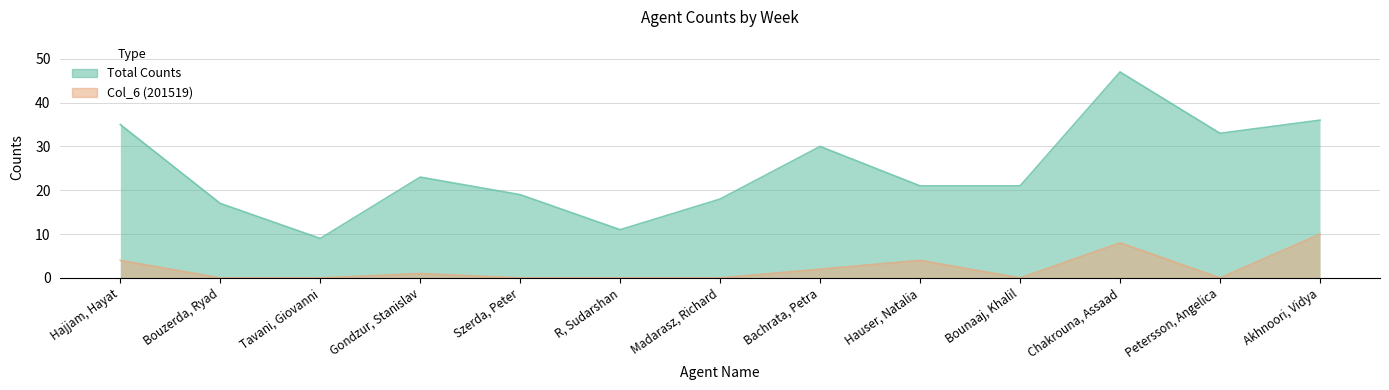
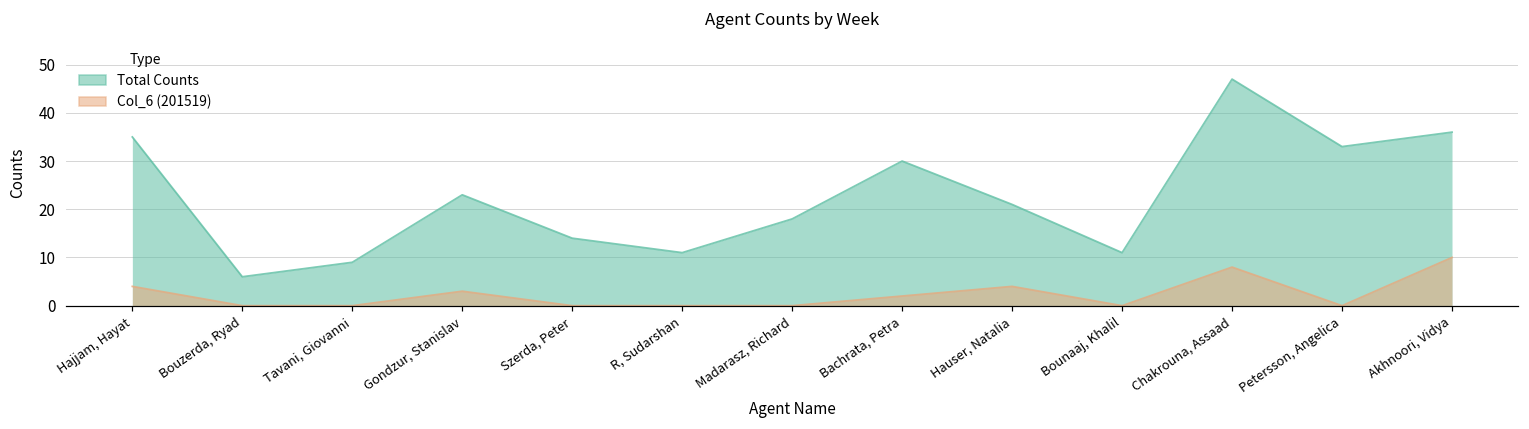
Total Counts, Bouzerda, Ryad: 17 -> 6
Col_6 (201519), Gondzur, Stanislav: 1 -> 3
Total Counts, Szerda, Peter: 19 -> 14
Total Counts, Bounaaj, Khalil: 21 -> 11
